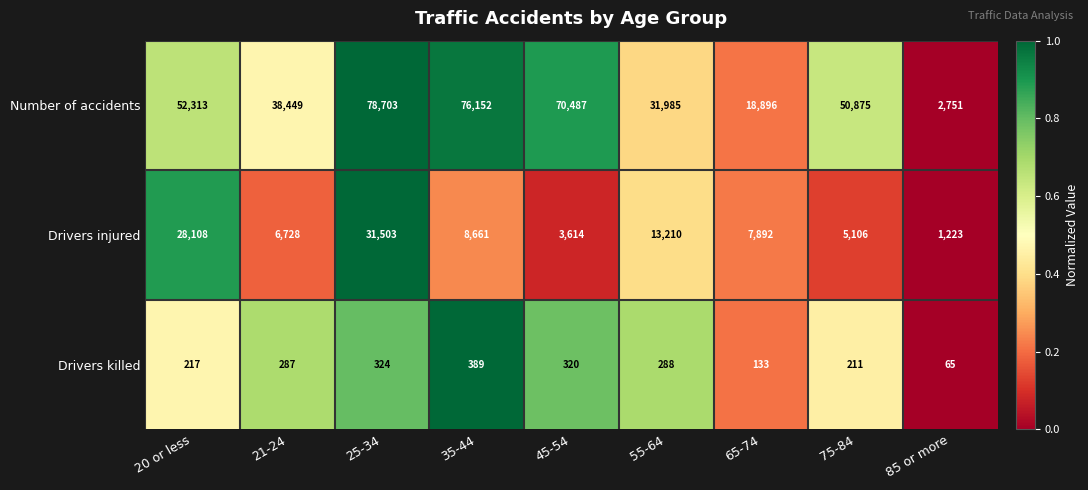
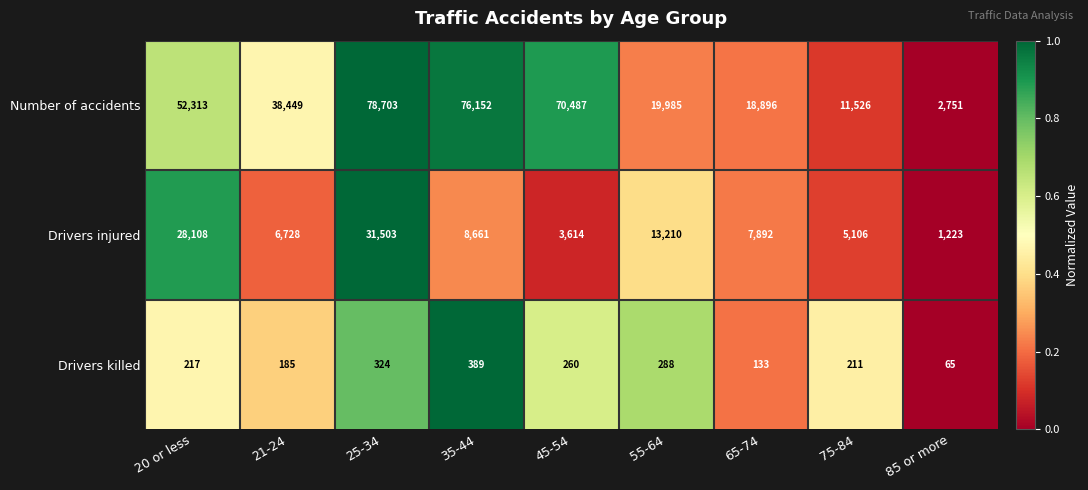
Number of accidents, 55-64: 31,985 -> 19,985
Number of accidents, 75-84: 50,875 -> 11,526
Drivers killed, 21-24: 287 -> 185
Drivers killed, 45-54: 320 -> 260
